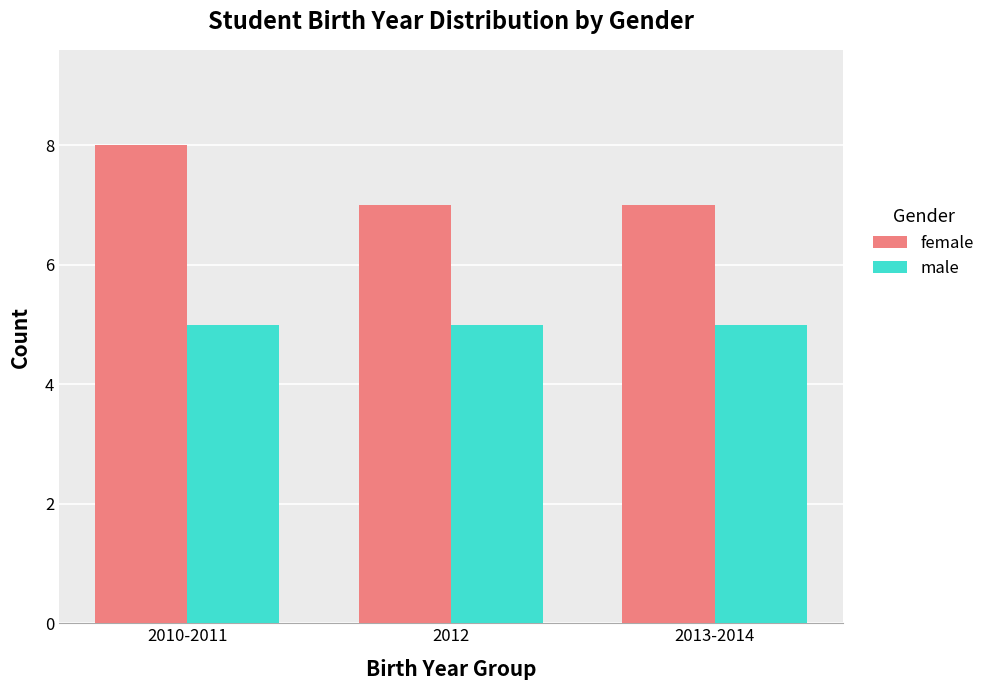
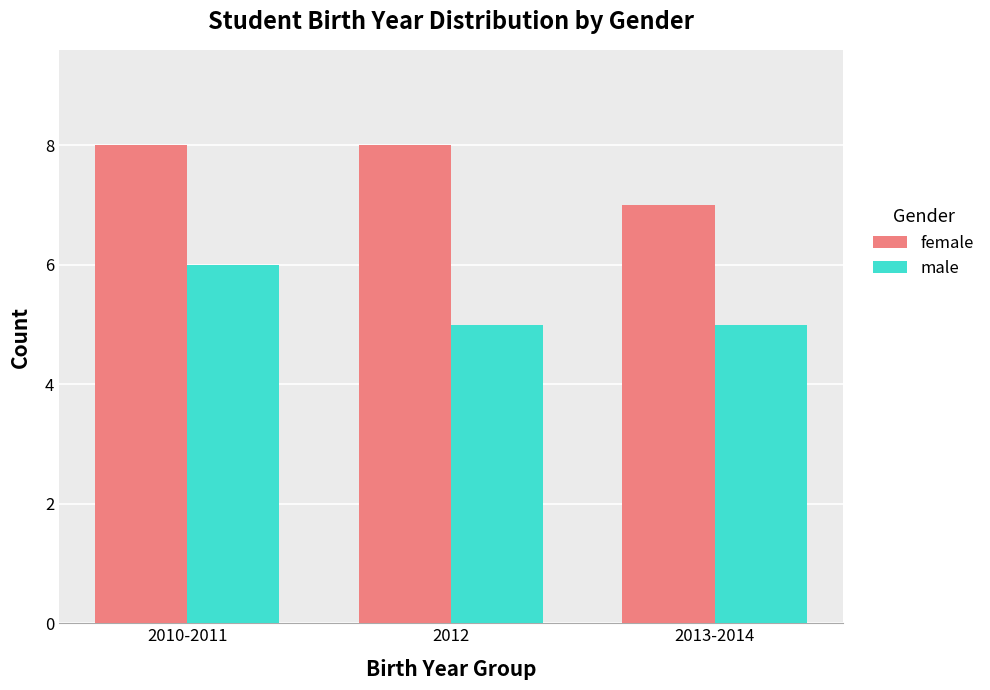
male, 2010-2011: 5 -> 6
female, 2012: 7 -> 8
